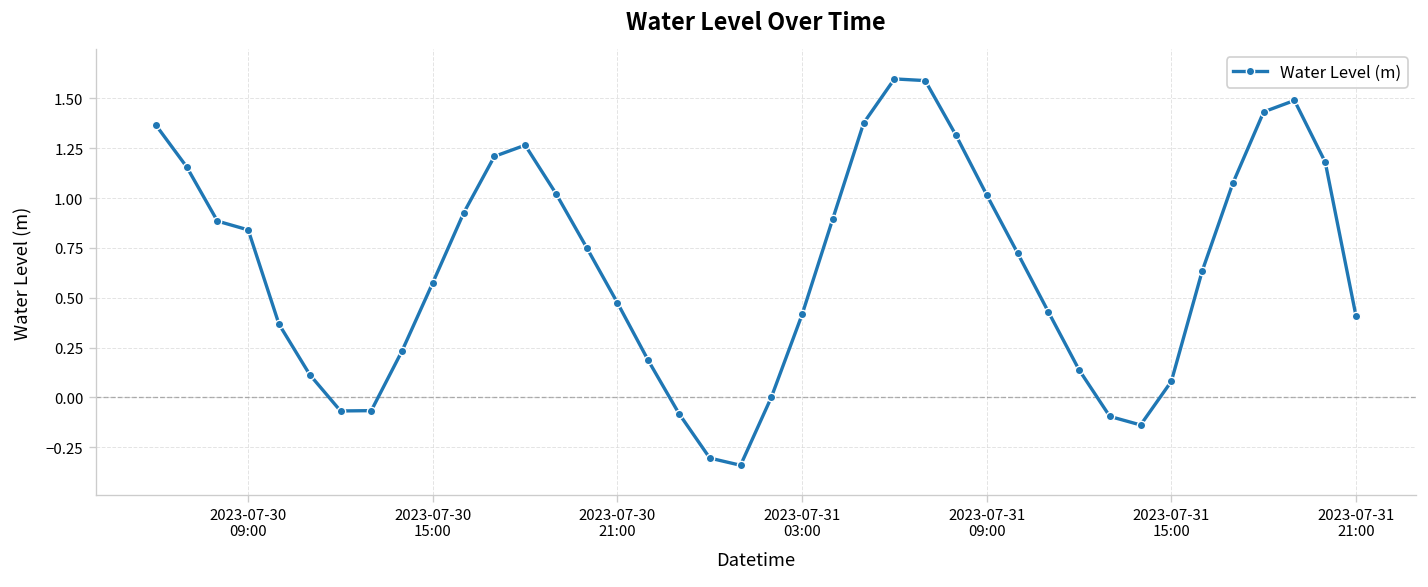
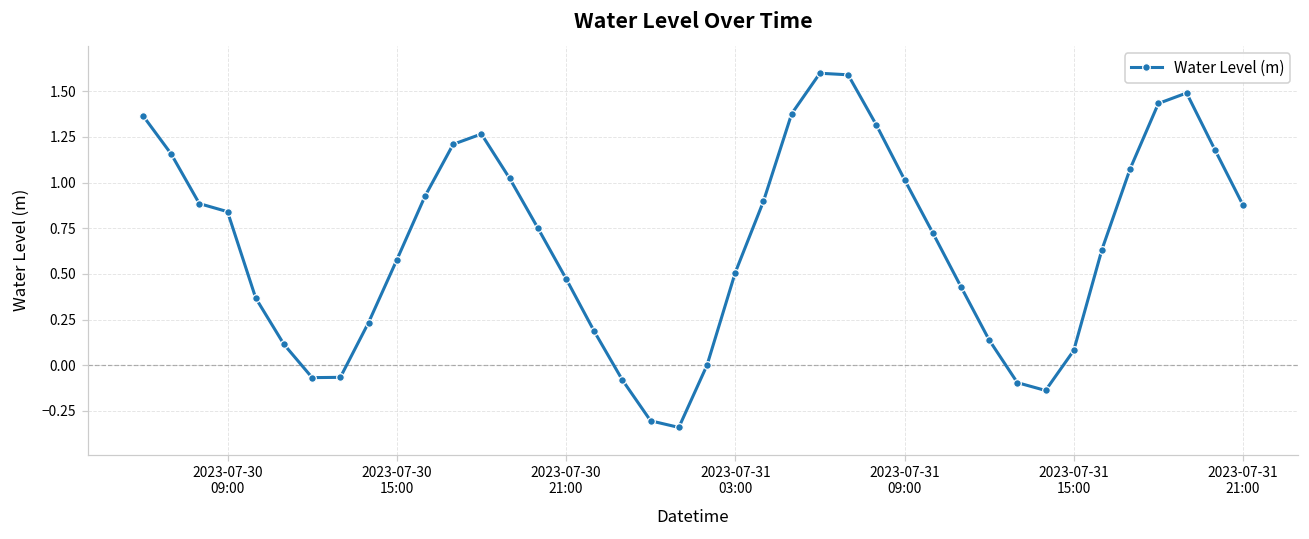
2023-07-31 03:00: 0.42 -> 0.51
2023-07-31 21:00: 0.41 -> 0.88
